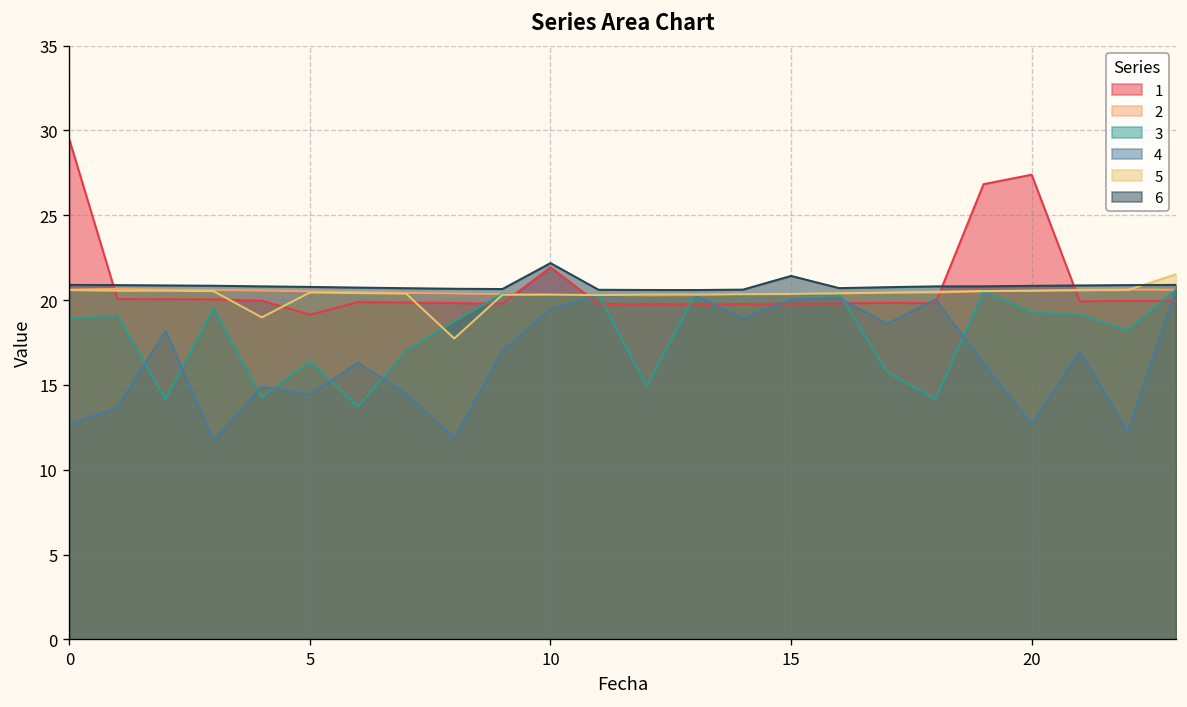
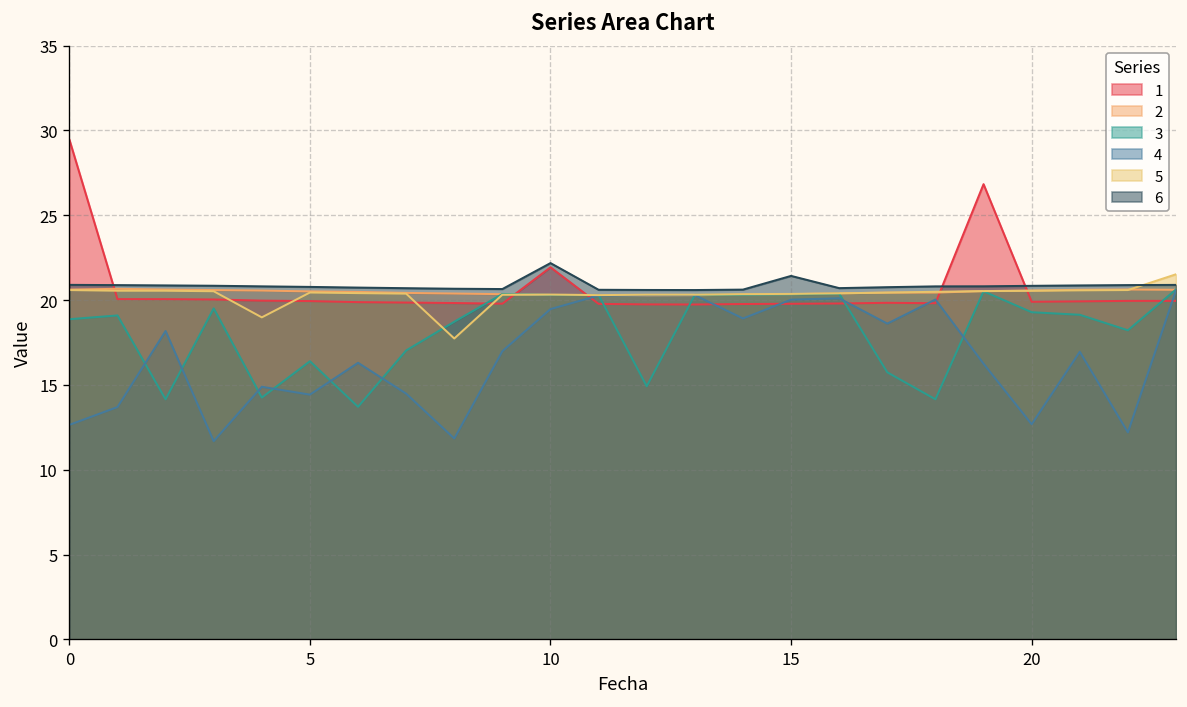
1, 5: 19.1 -> 19.9
1, 20: 27.4 -> 19.9
